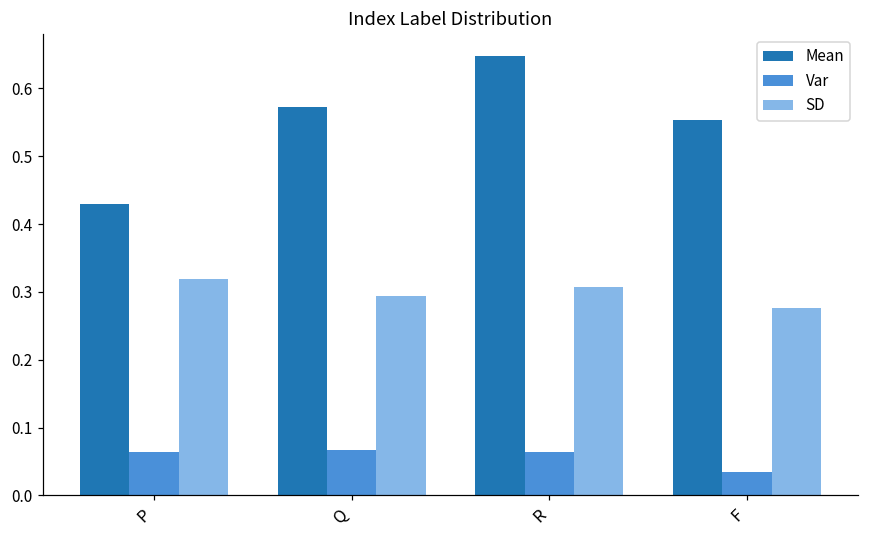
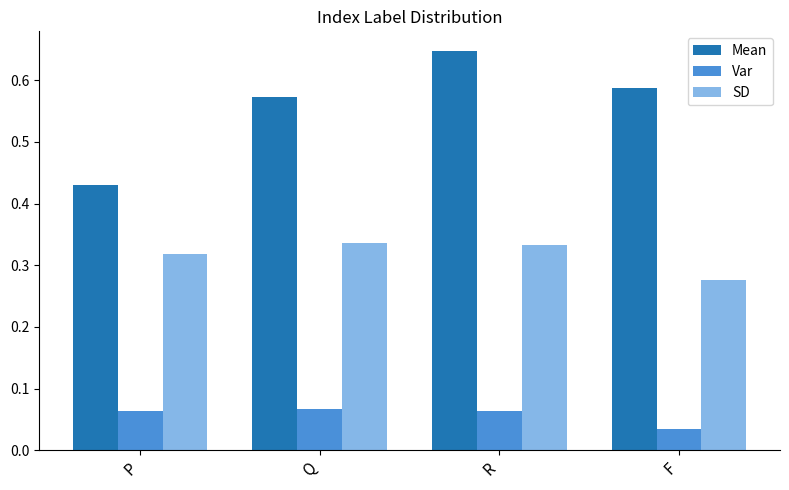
SD, Q: 0.29 -> 0.34
SD, R: 0.31 -> 0.33
Mean, F: 0.55 -> 0.59
